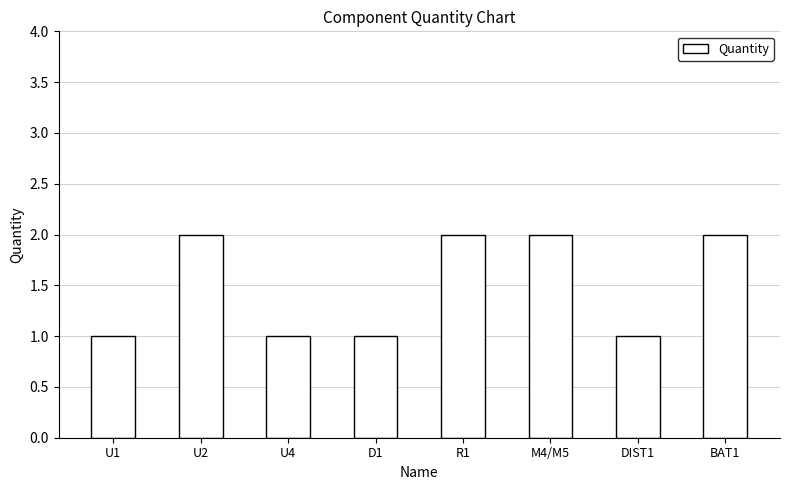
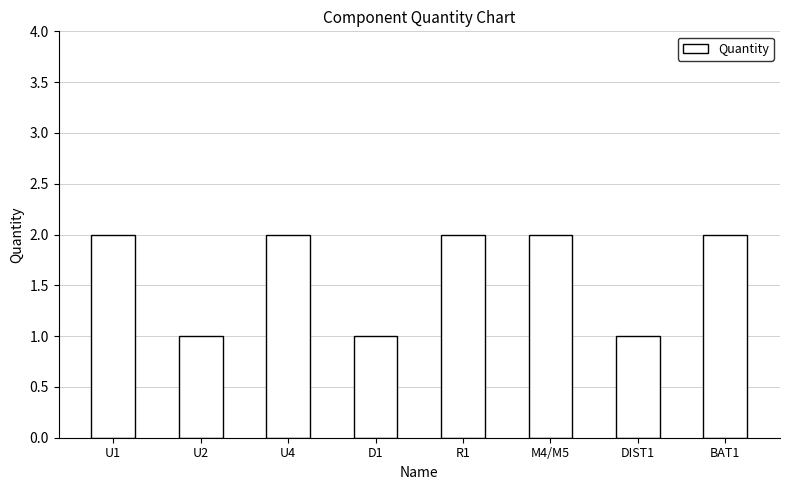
U1: 1 -> 2
U2: 2 -> 1
U4: 1 -> 2
